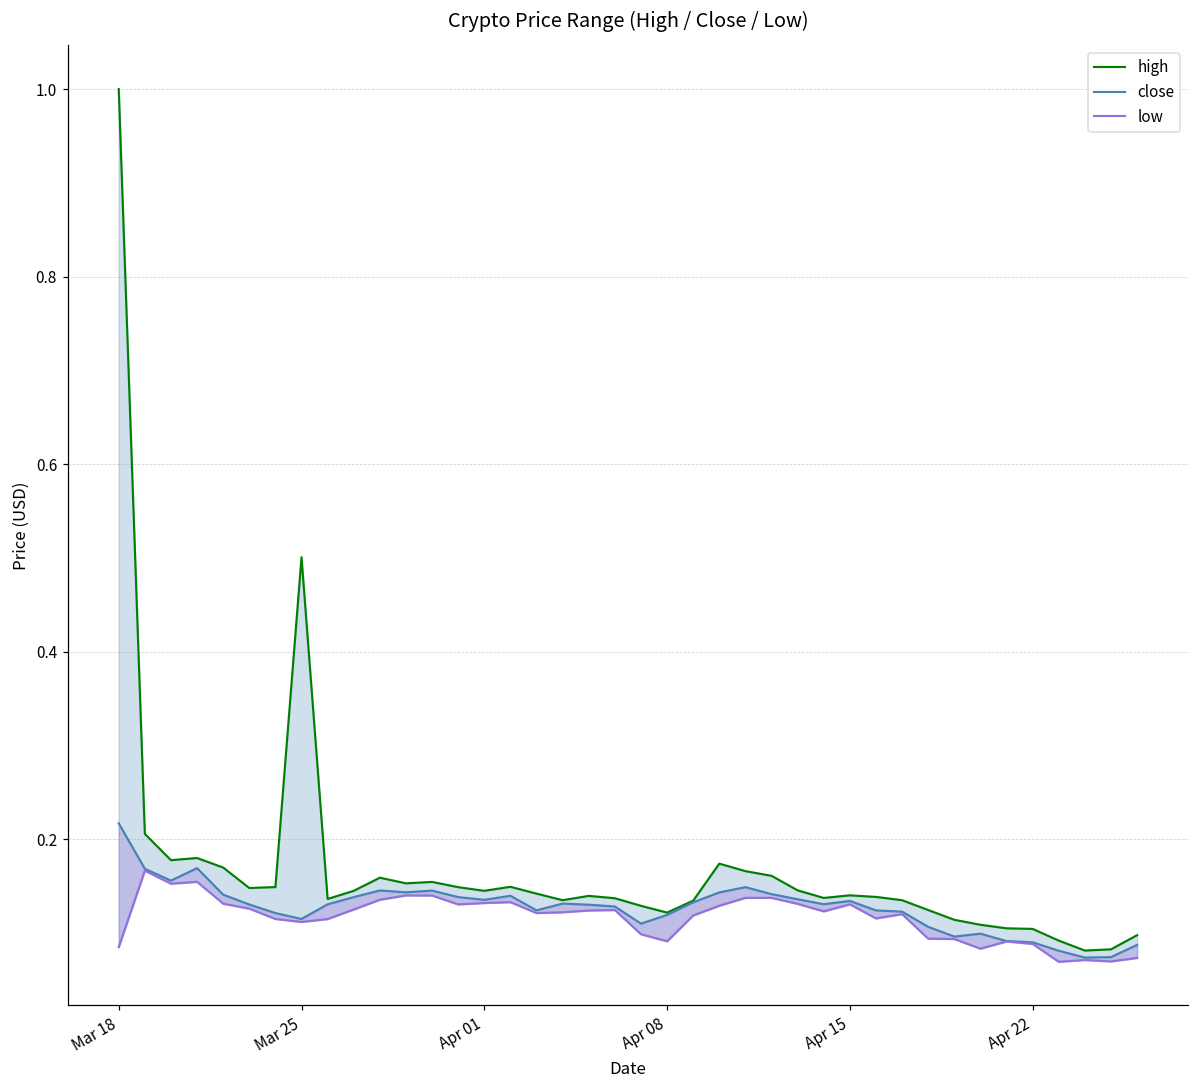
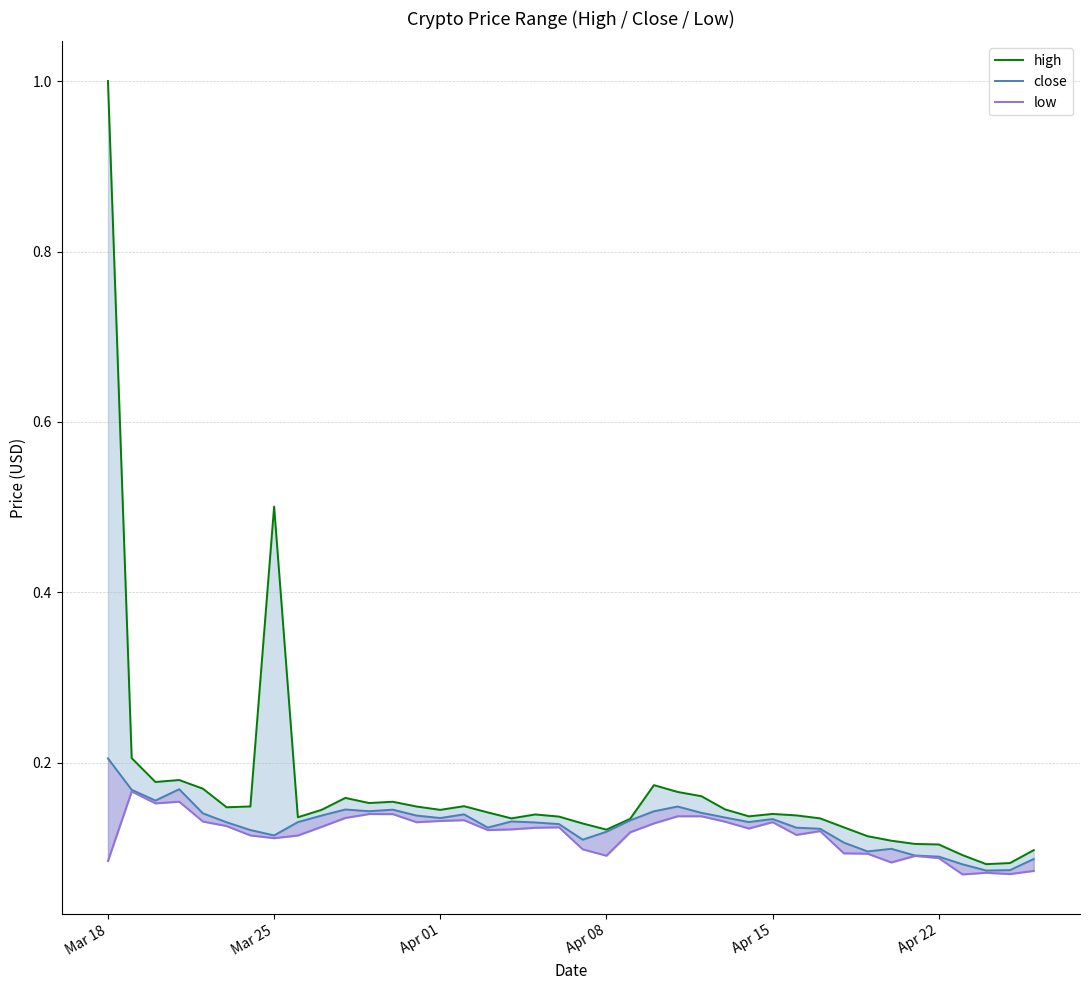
close, Mar 18: 0.22 -> 0.21
